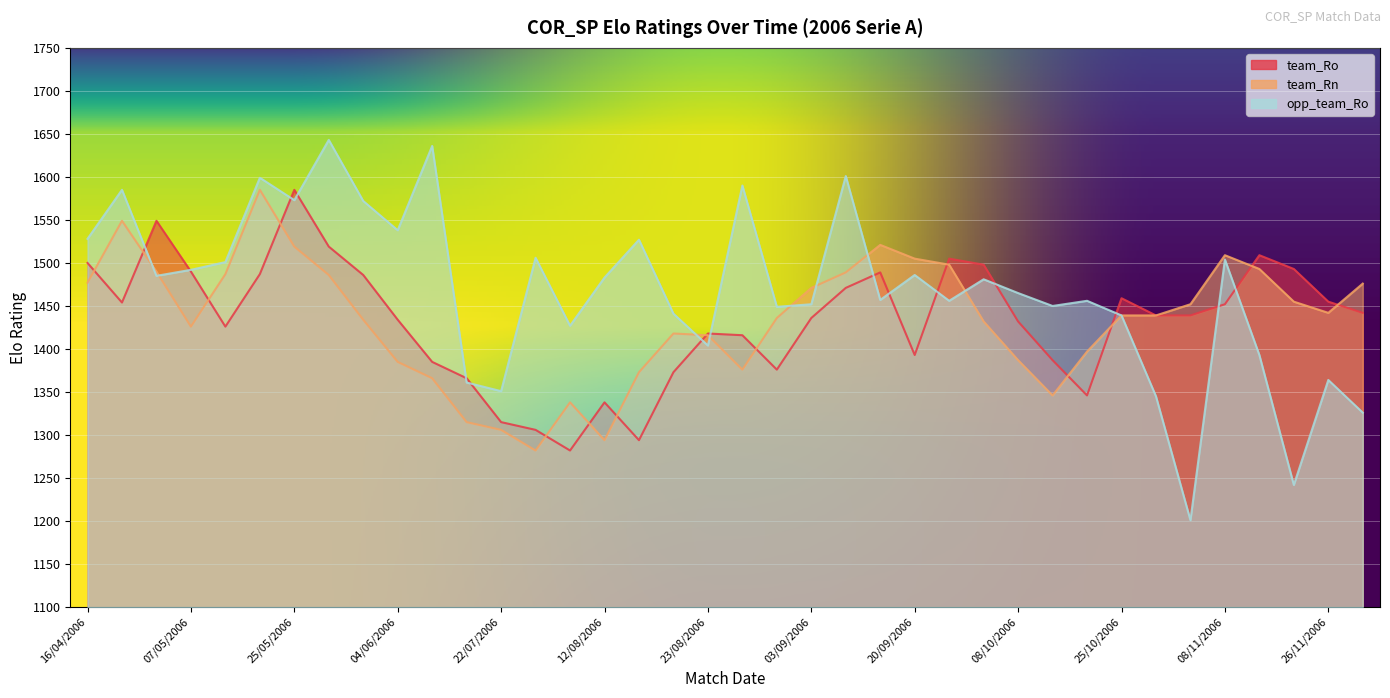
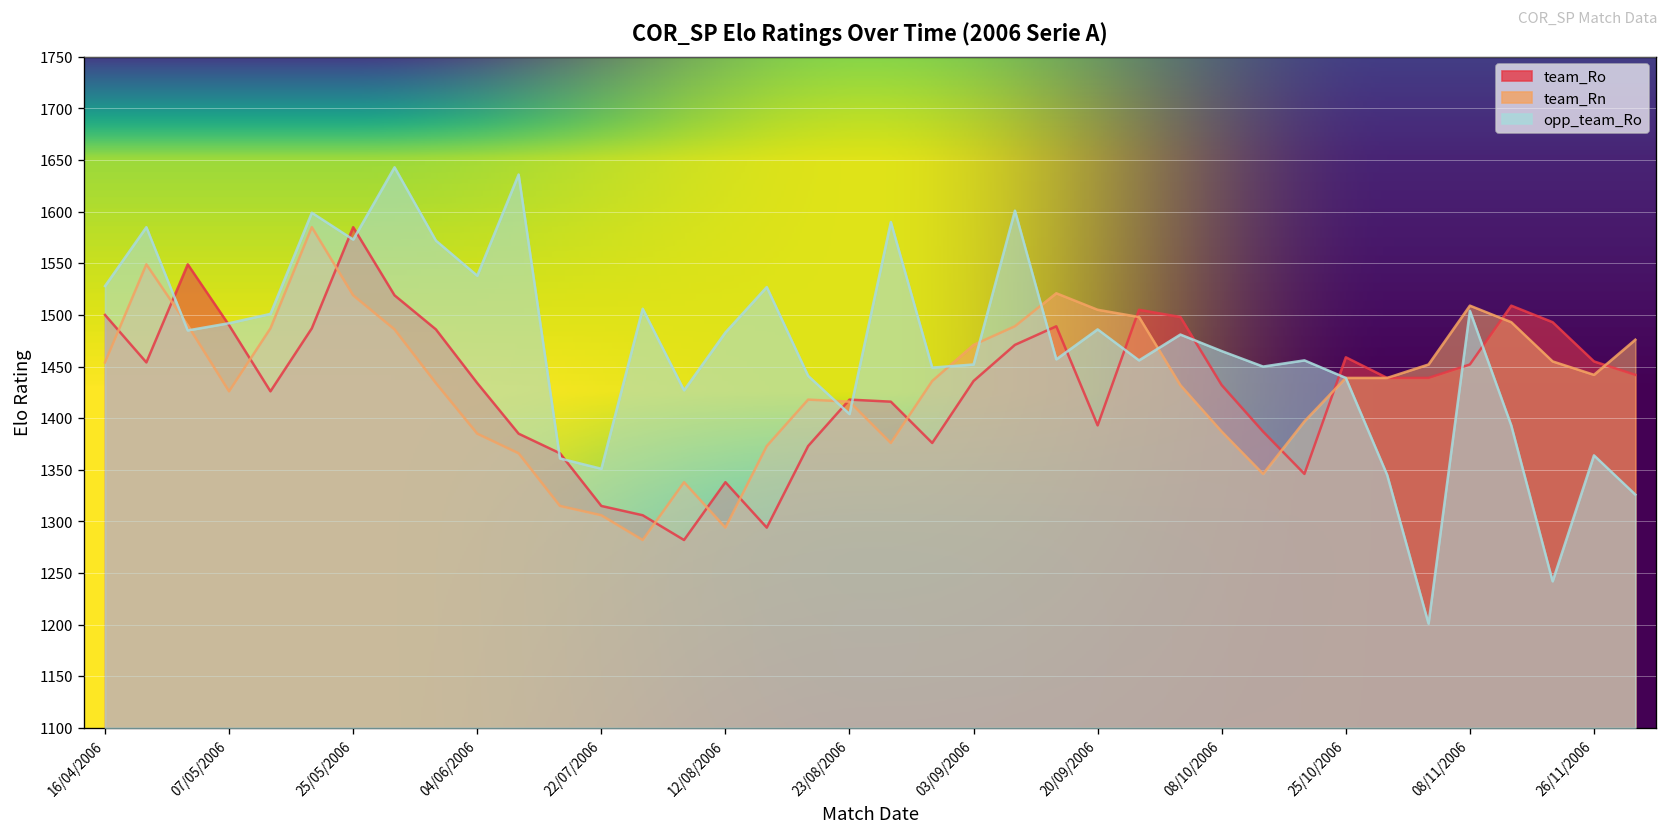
team_Rn, 16/04/2006: 1480 -> 1450
